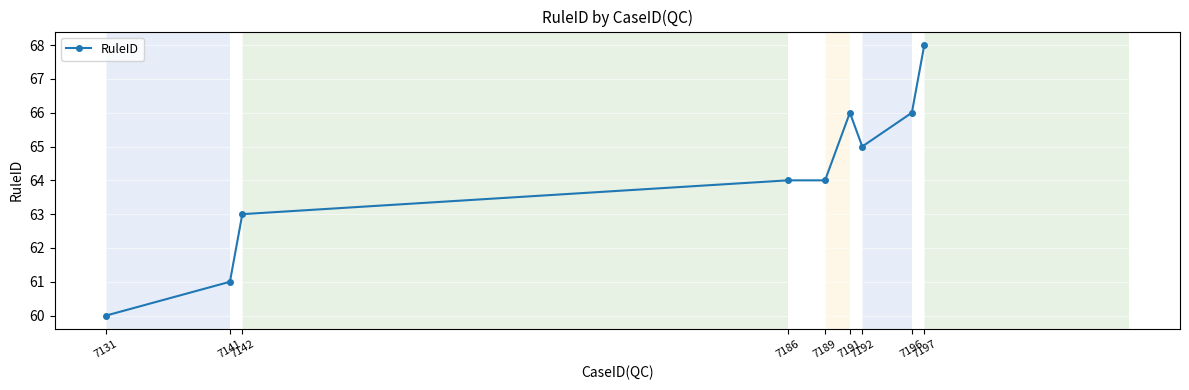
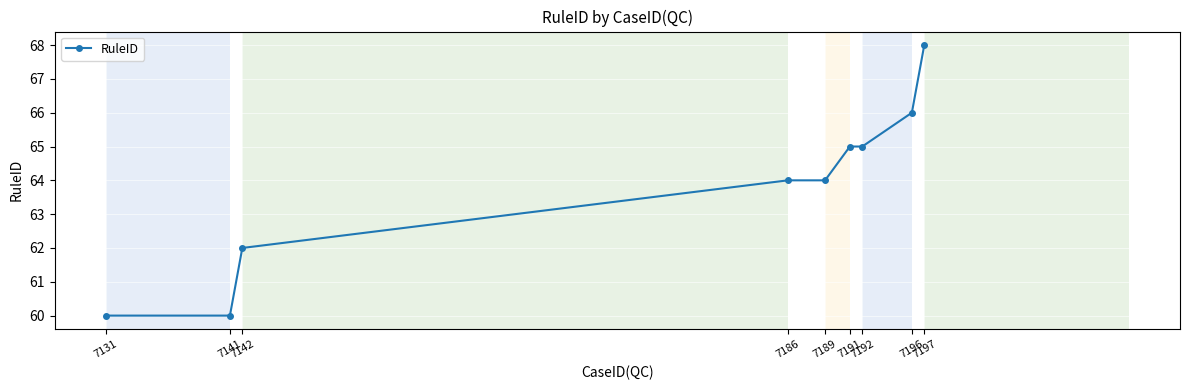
7141: 61 -> 60
7142: 63 -> 62
7191: 66 -> 65
